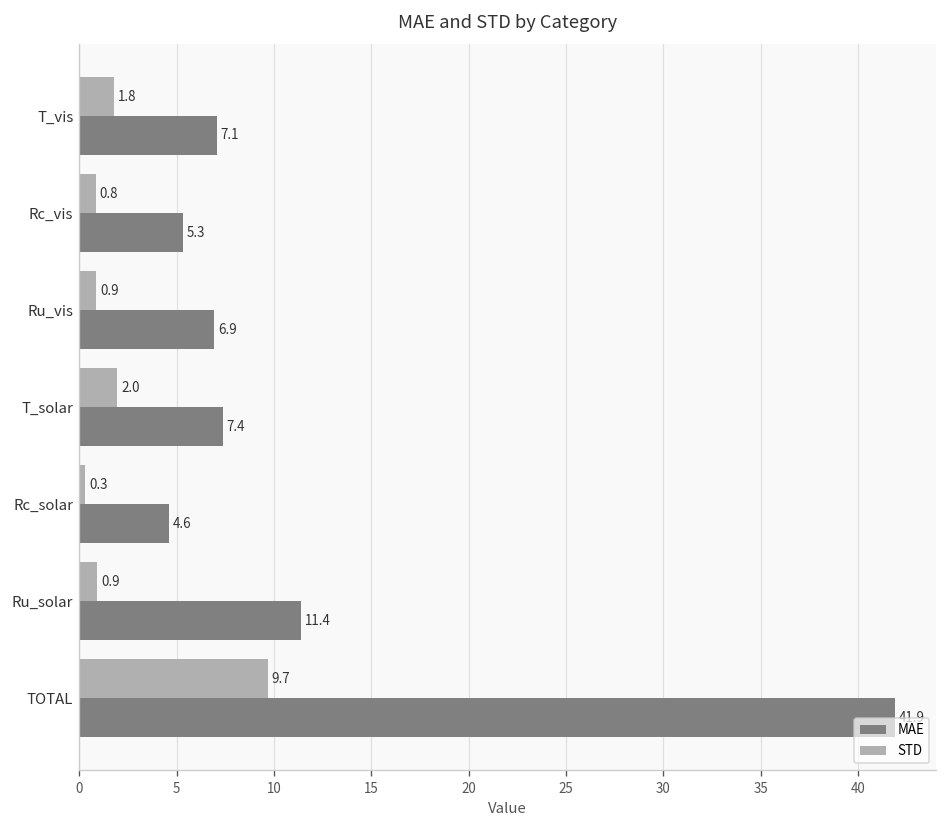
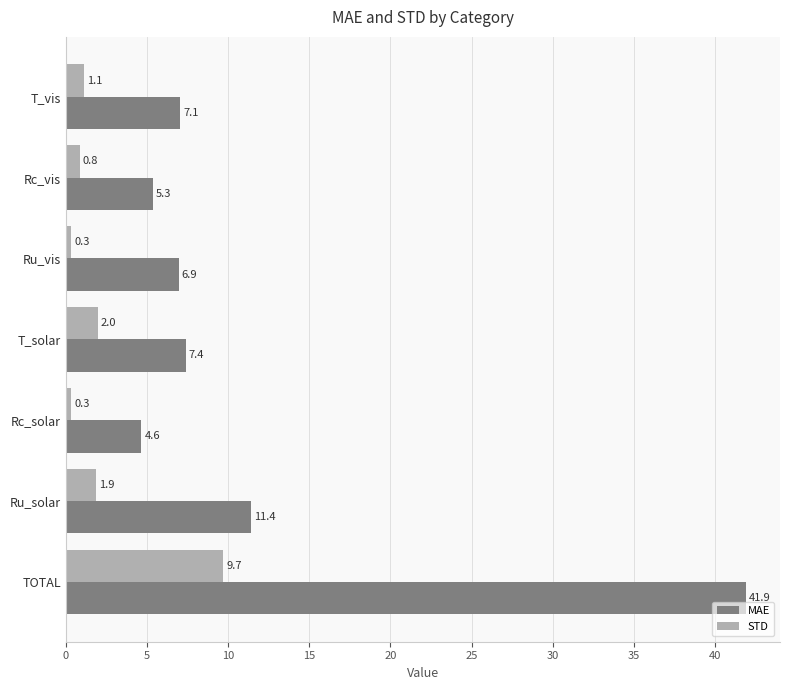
STD, T_vis: 1.8 -> 1.1
STD, Ru_vis: 0.9 -> 0.3
STD, Ru_solar: 0.9 -> 1.9
